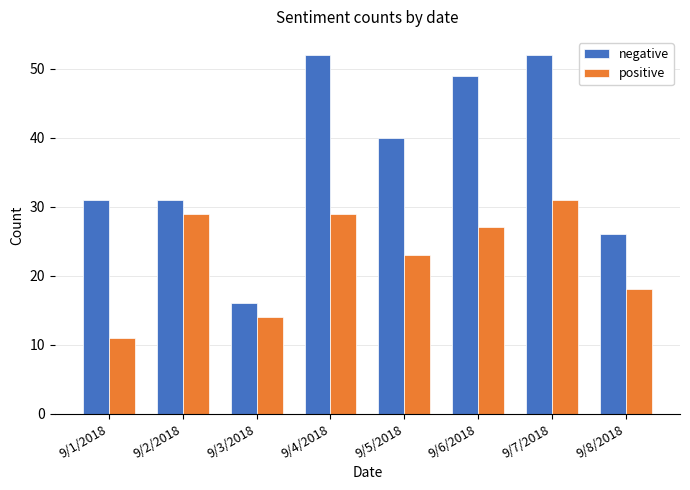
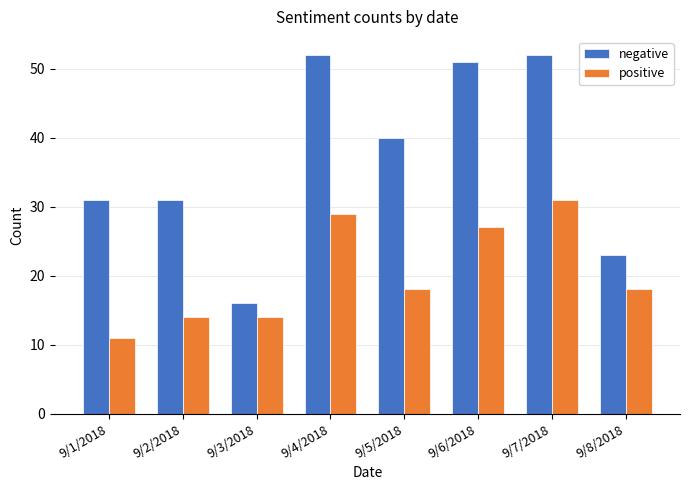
positive, 9/2/2018: 29 -> 14
positive, 9/5/2018: 23 -> 18
negative, 9/6/2018: 49 -> 51
negative, 9/8/2018: 26 -> 23
